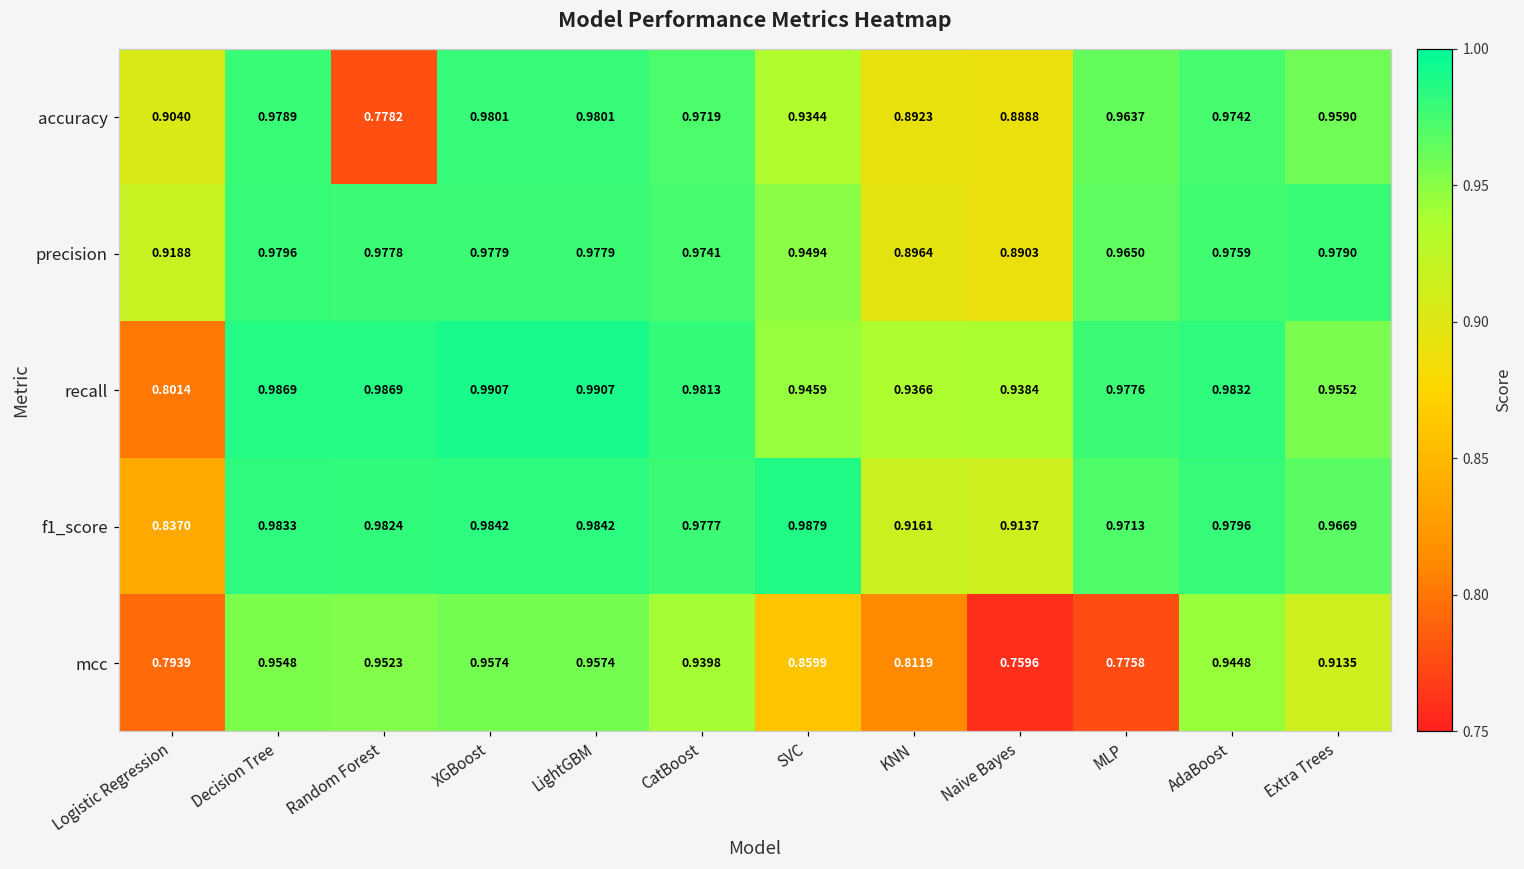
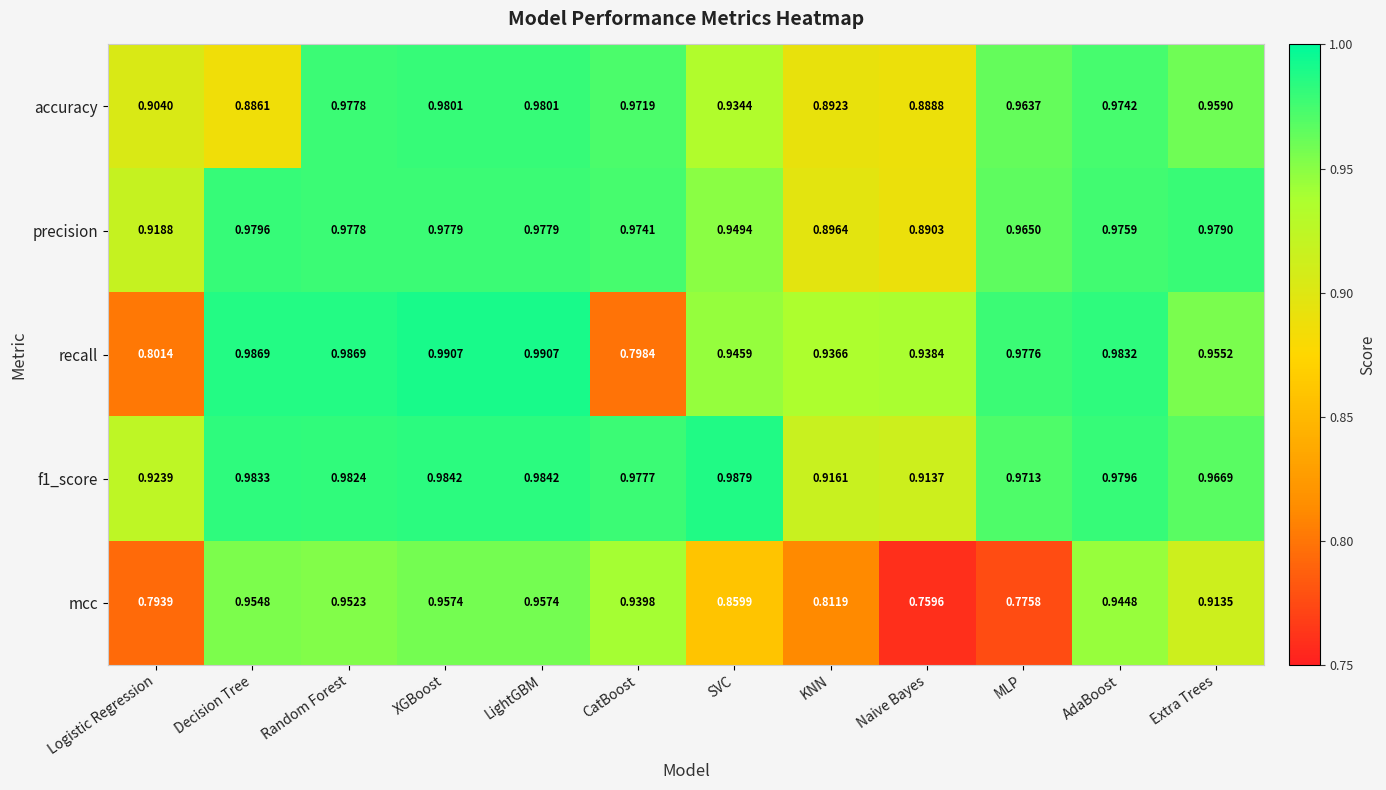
accuracy, Decision Tree: 0.9789 -> 0.8861
accuracy, Random Forest: 0.7782 -> 0.9778
recall, CatBoost: 0.9813 -> 0.7984
f1_score, Logistic Regression: 0.8370 -> 0.9239
